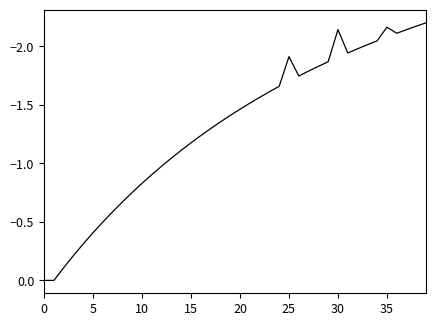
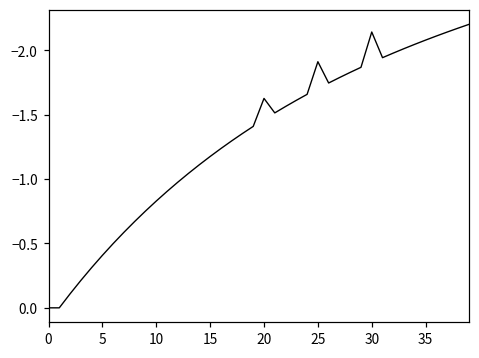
20: -1.46 -> -1.63
35: -2.16 -> -2.08
